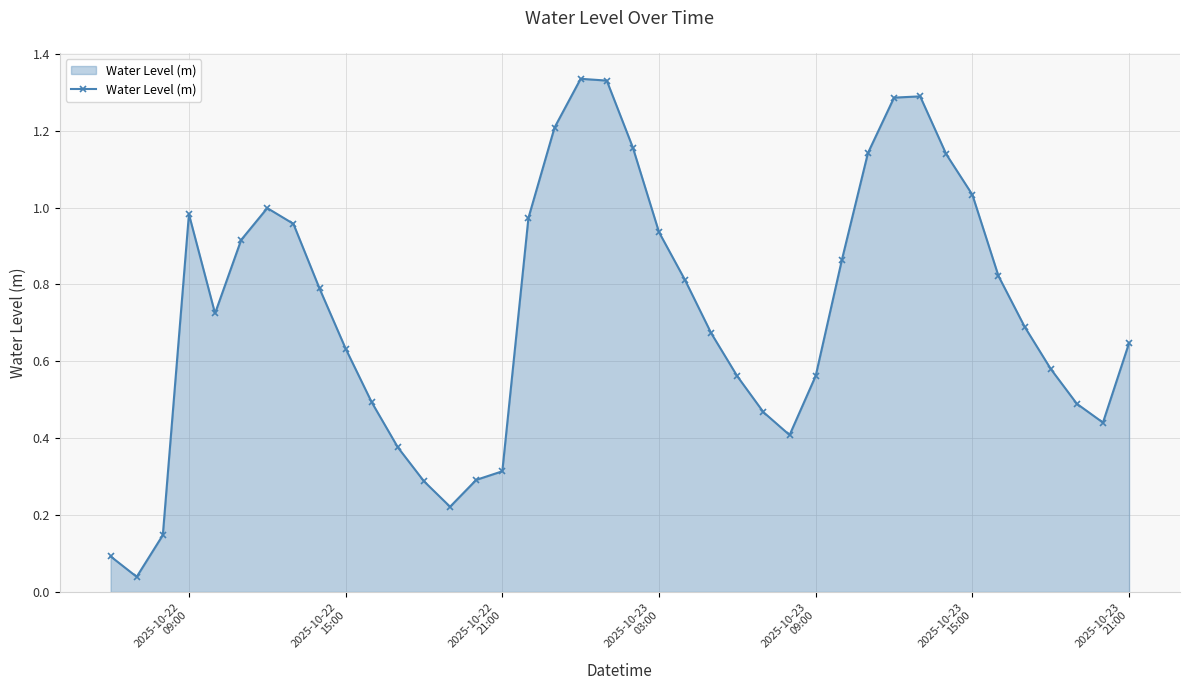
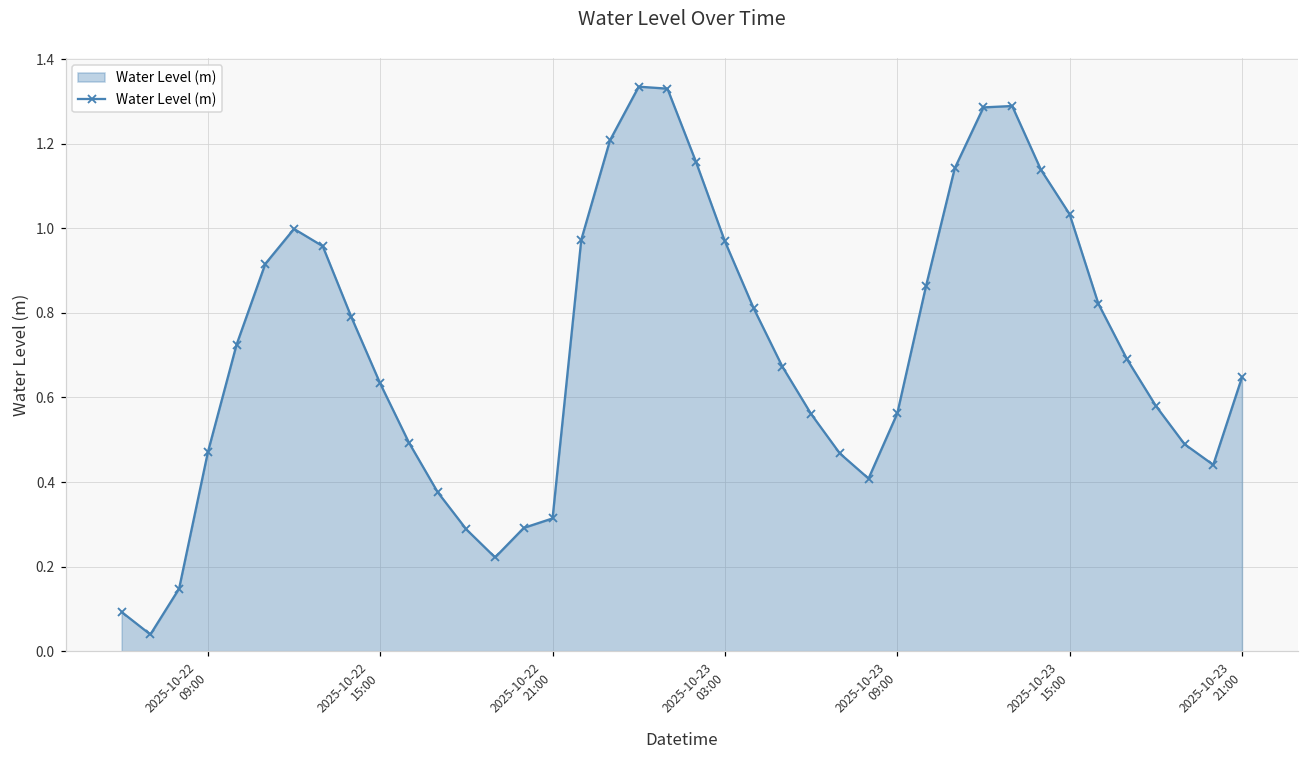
2025-10-22 09:00: 0.98 -> 0.47
2025-10-23 03:00: 0.94 -> 0.97
